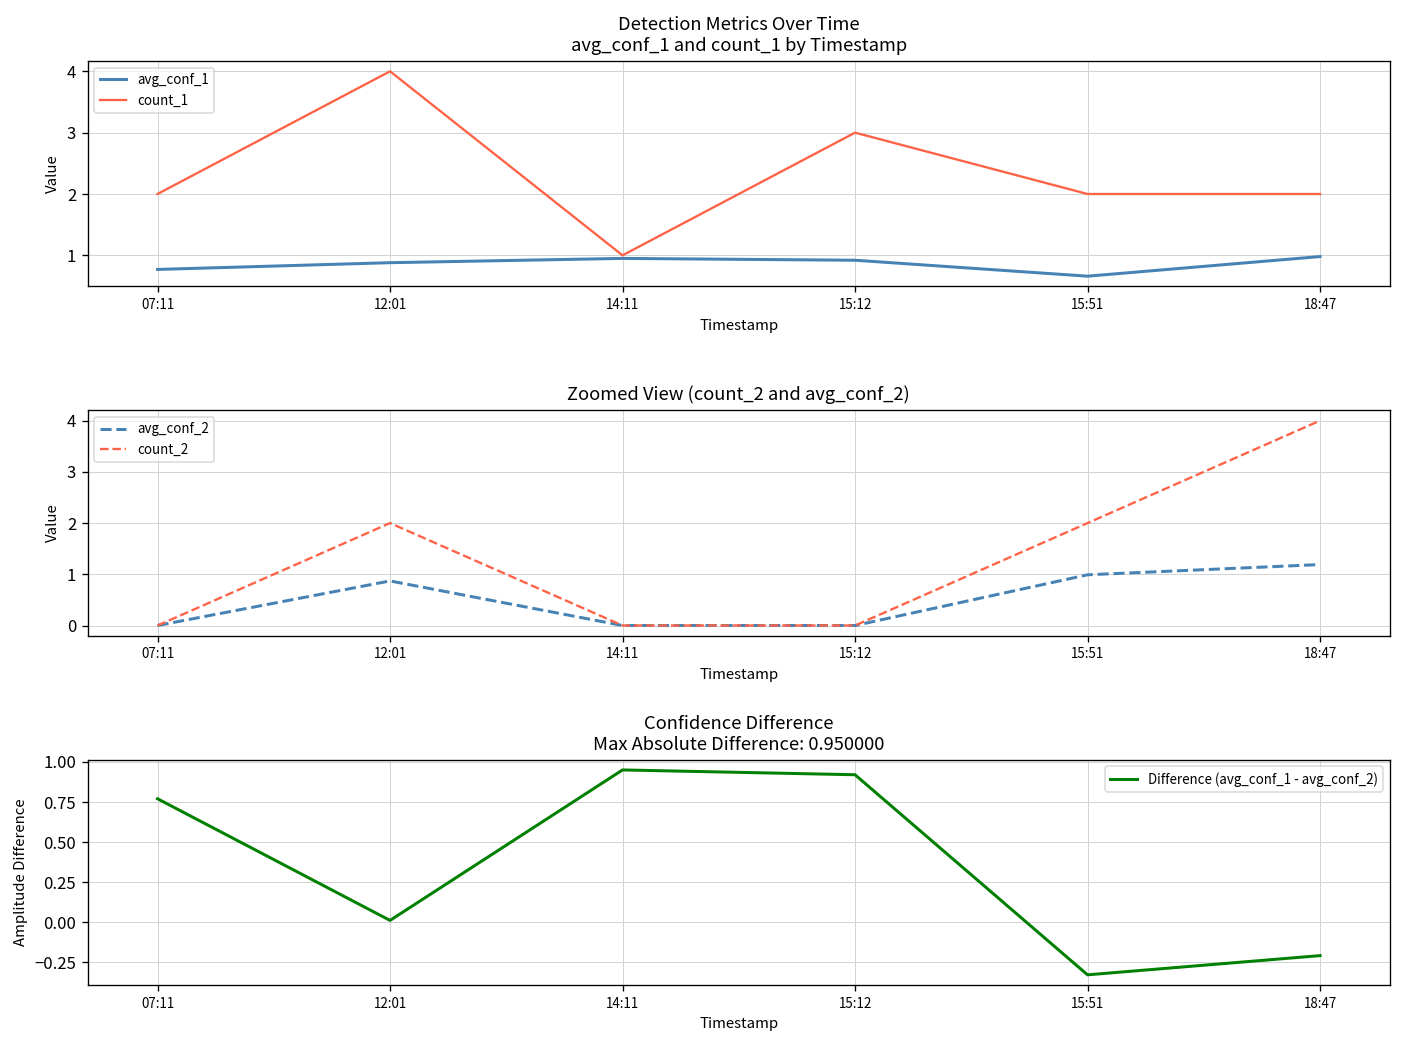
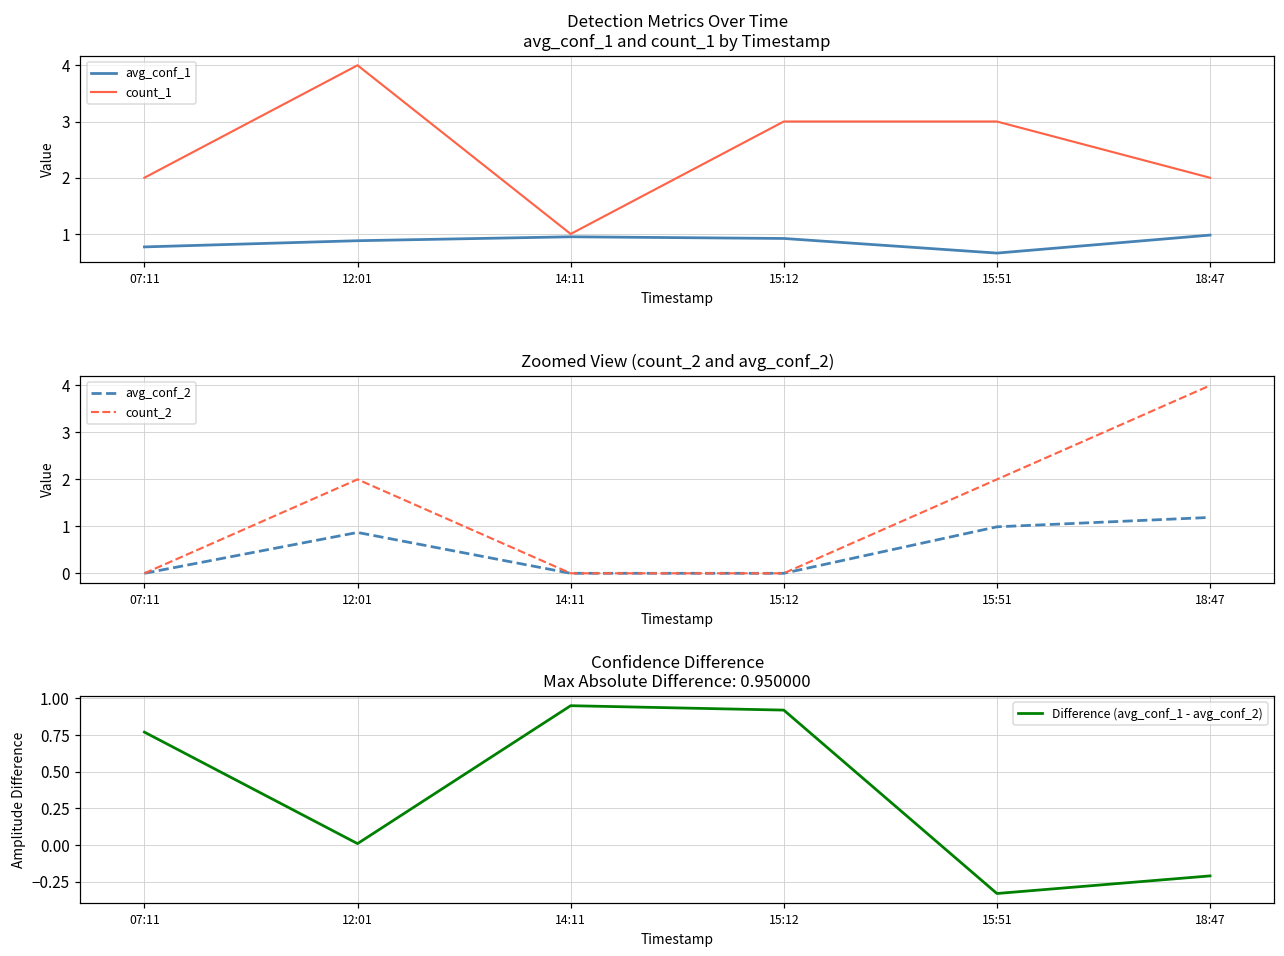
Detection Metrics Over Time avg_conf_1 and count_1 by Timestamp, count_1, 15:51: 2 -> 3
